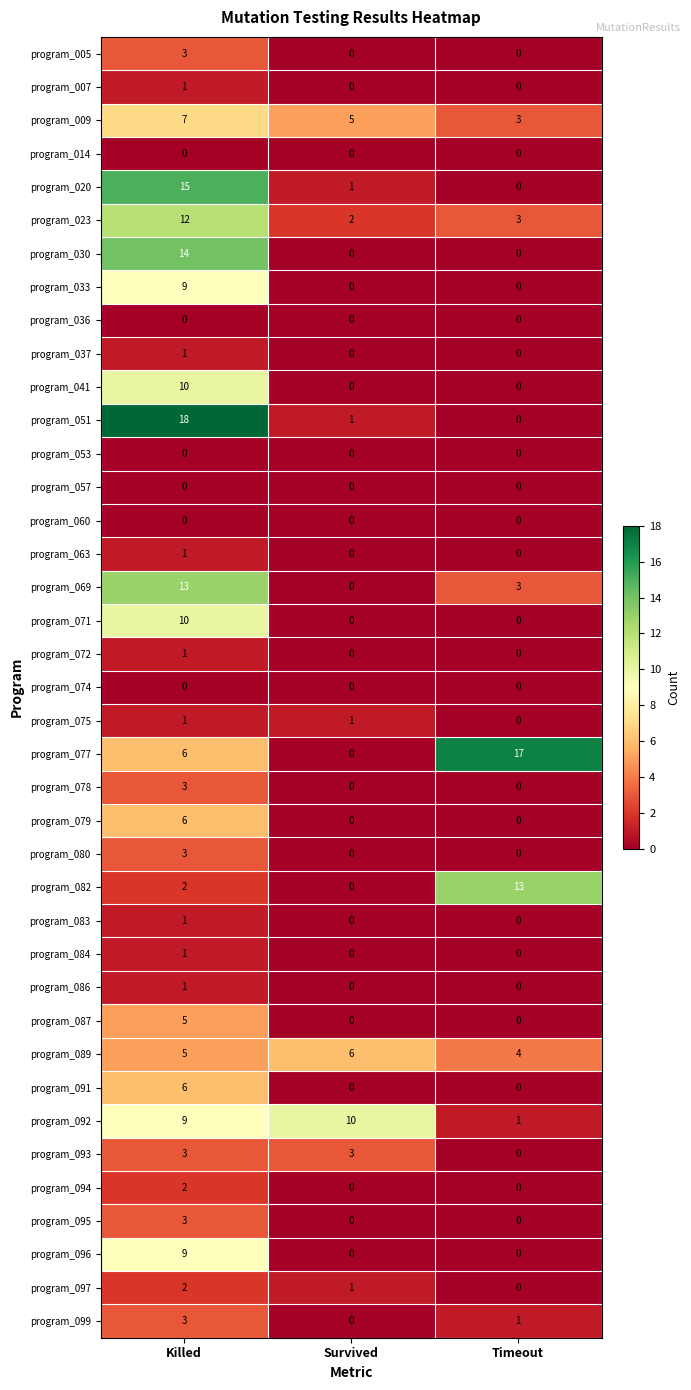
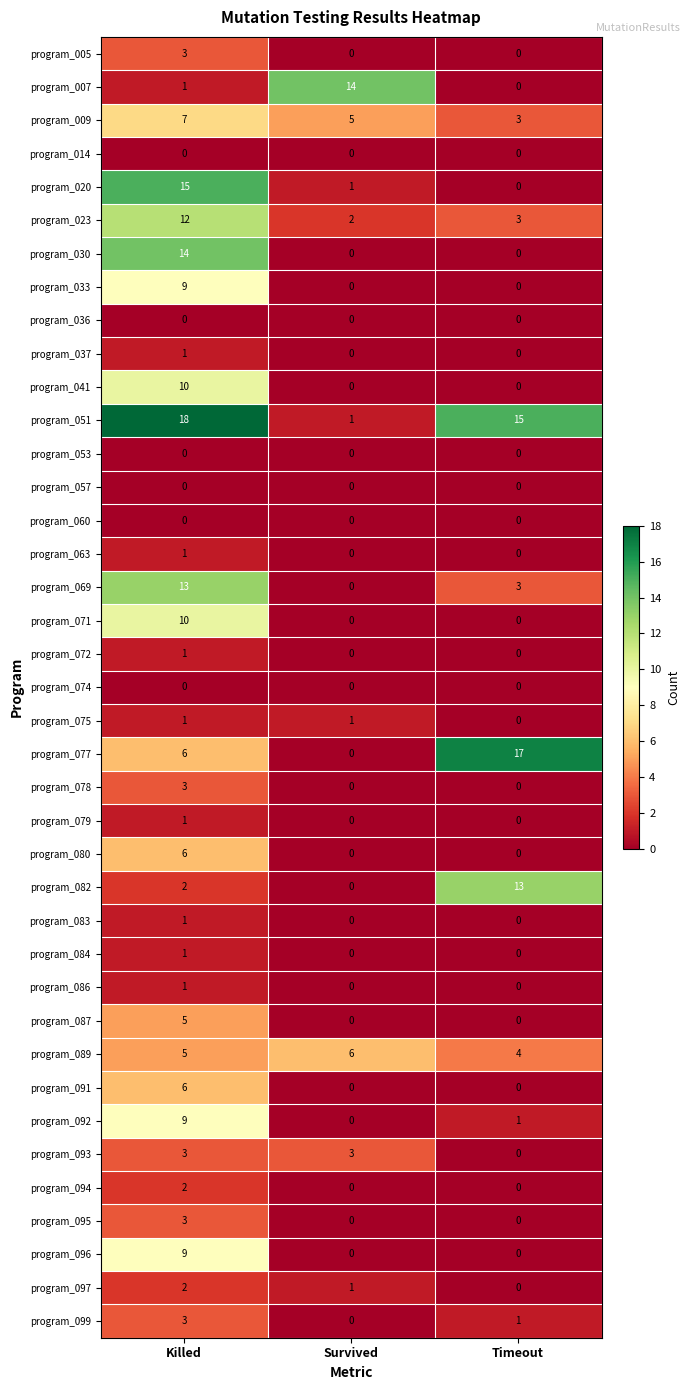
program_007, Survived: 0 -> 14
program_051, Timeout: 0 -> 15
program_079, Killed: 6 -> 1
program_080, Killed: 3 -> 6
program_092, Survived: 10 -> 0
